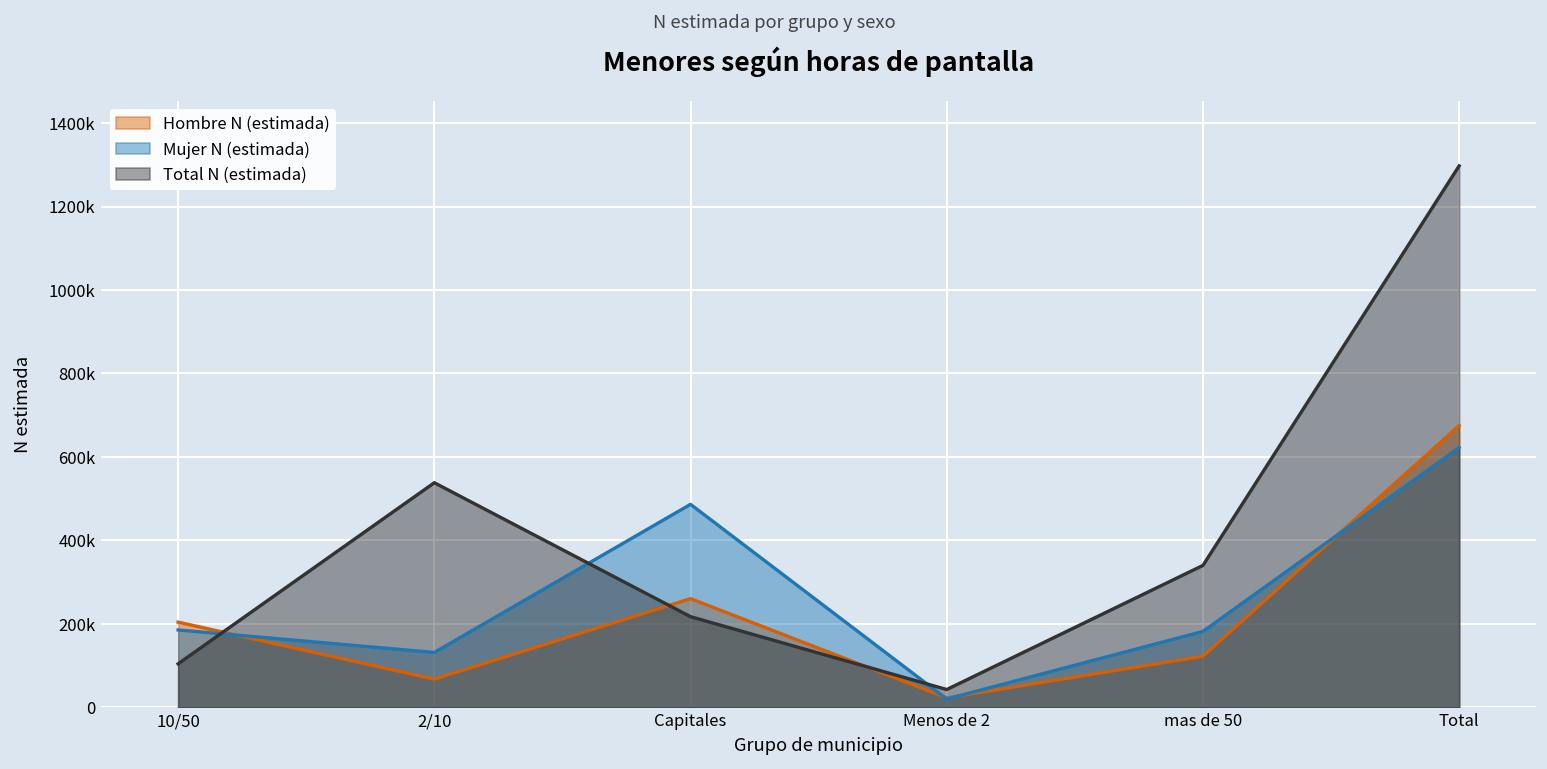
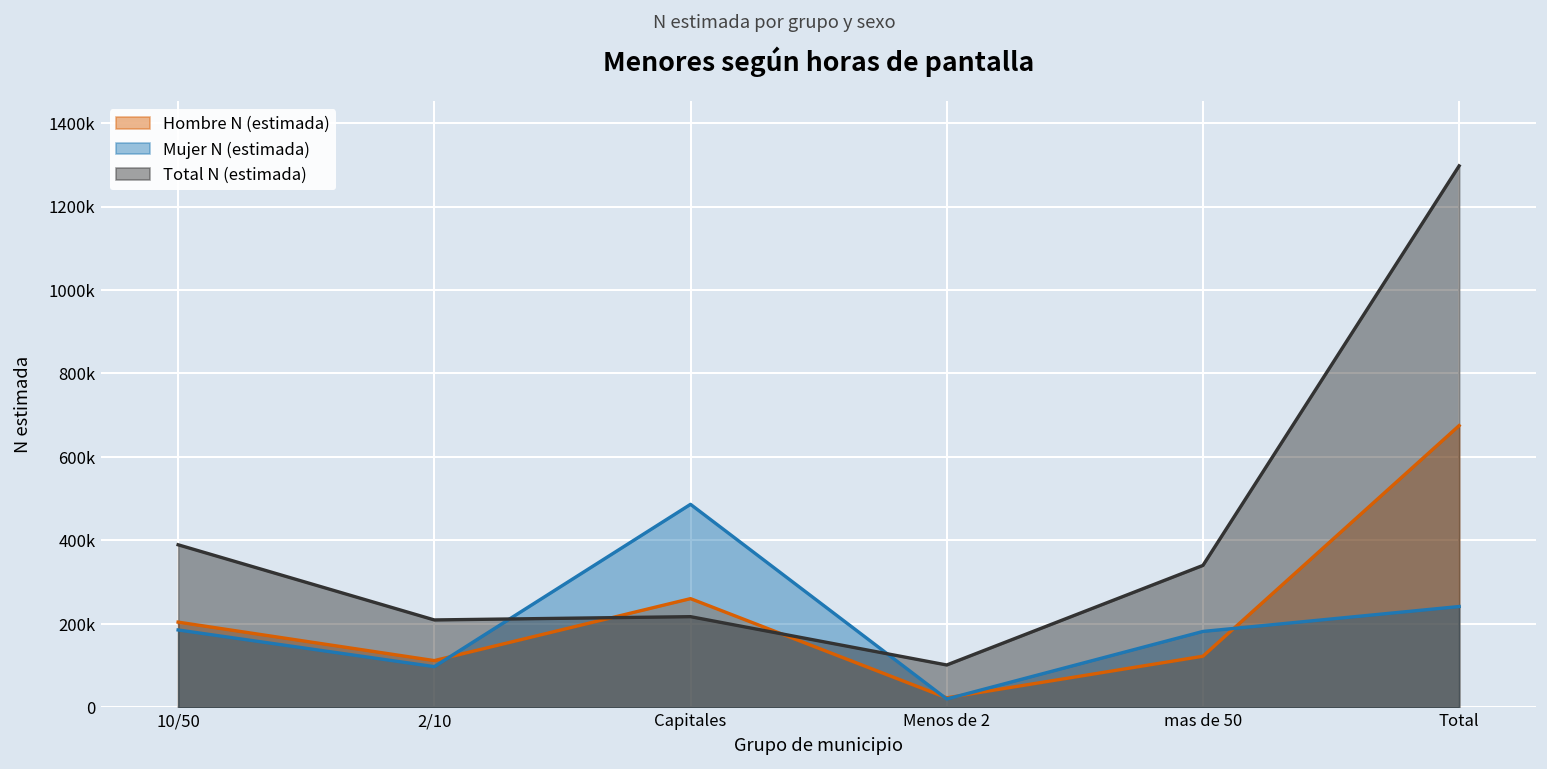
Total N (estimada), 10/50: 100000 -> 390000
Hombre N (estimada), 2/10: 70000 -> 110000
Mujer N (estimada), 2/10: 130000 -> 100000
Total N (estimada), 2/10: 540000 -> 210000
Total N (estimada), Menos de 2: 40000 -> 100000
Mujer N (estimada), Total: 620000 -> 240000
